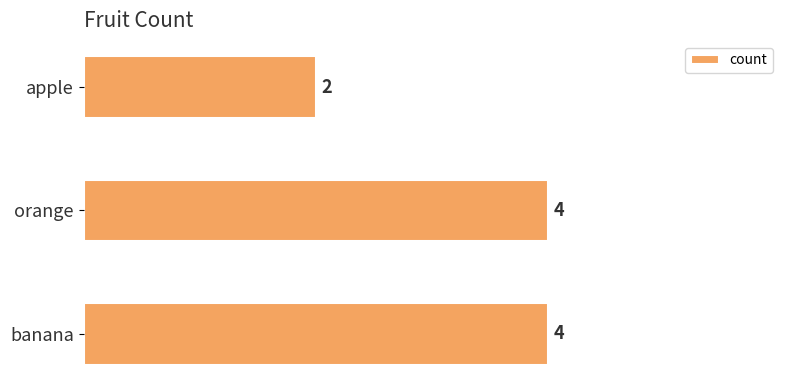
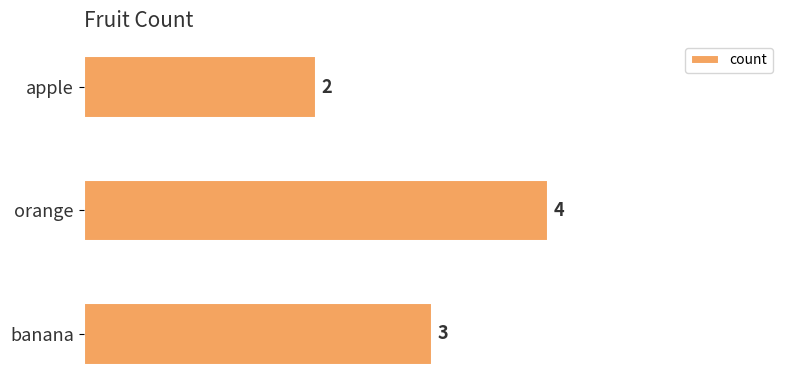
banana: 4 -> 3
